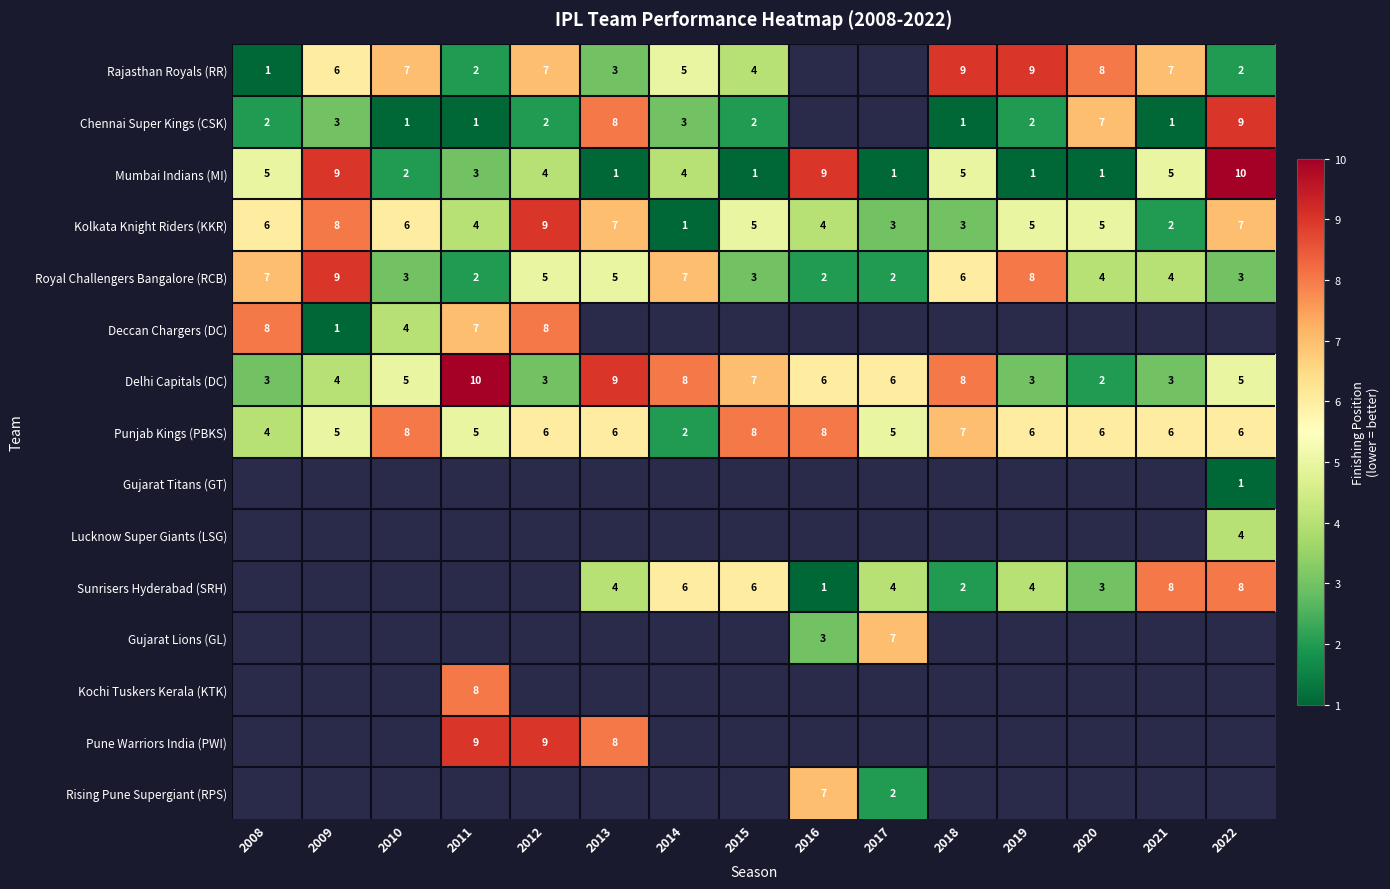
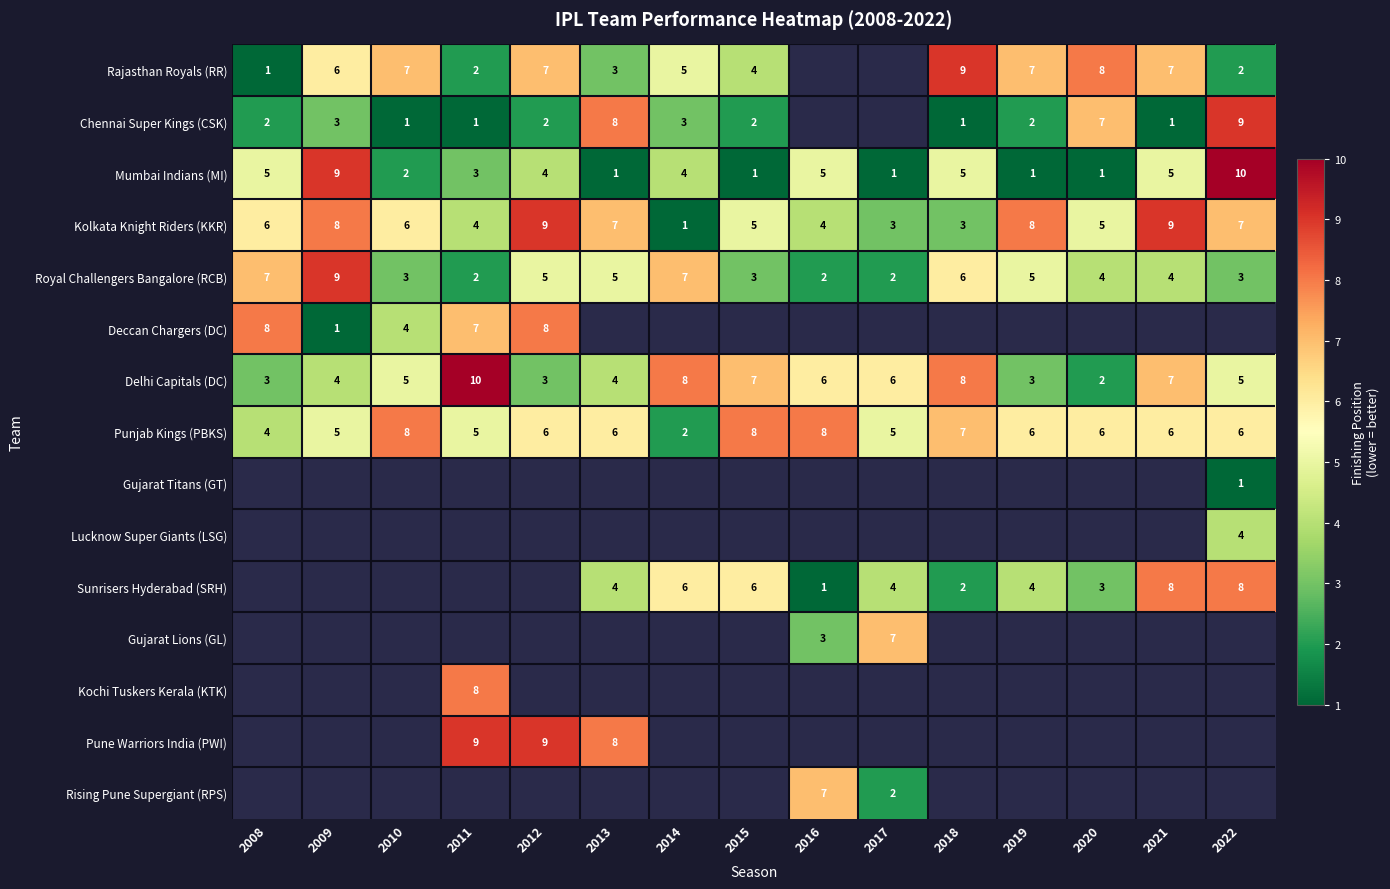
Rajasthan Royals (RR), 2019: 9 -> 7
Mumbai Indians (MI), 2016: 9 -> 5
Kolkata Knight Riders (KKR), 2019: 5 -> 8
Kolkata Knight Riders (KKR), 2021: 2 -> 9
Royal Challengers Bangalore (RCB), 2019: 8 -> 5
Delhi Capitals (DC), 2013: 9 -> 4
Delhi Capitals (DC), 2021: 3 -> 7
